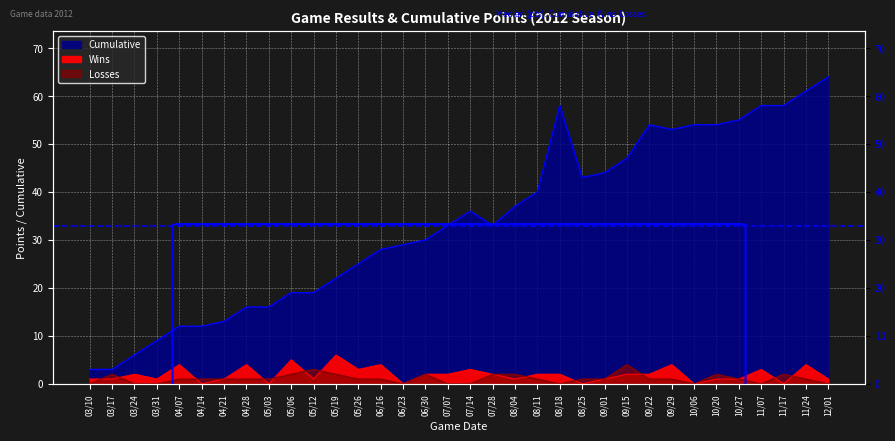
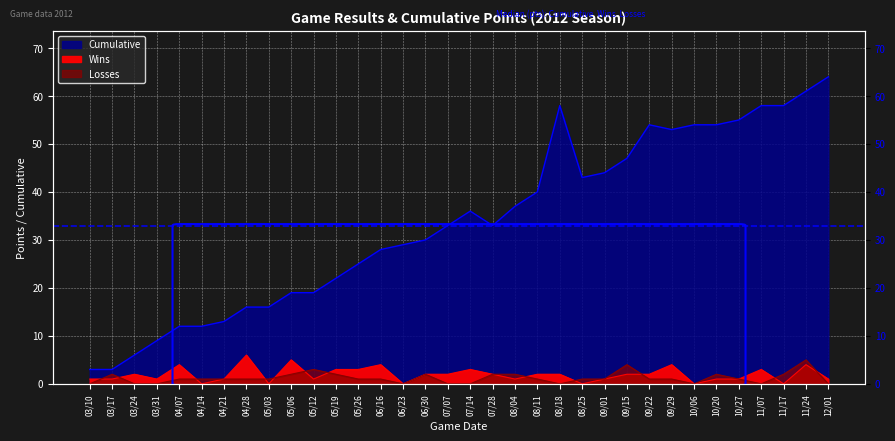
Wins, 04/28: 4 -> 6
Wins, 05/19: 6 -> 3
Losses, 11/24: 1 -> 5
